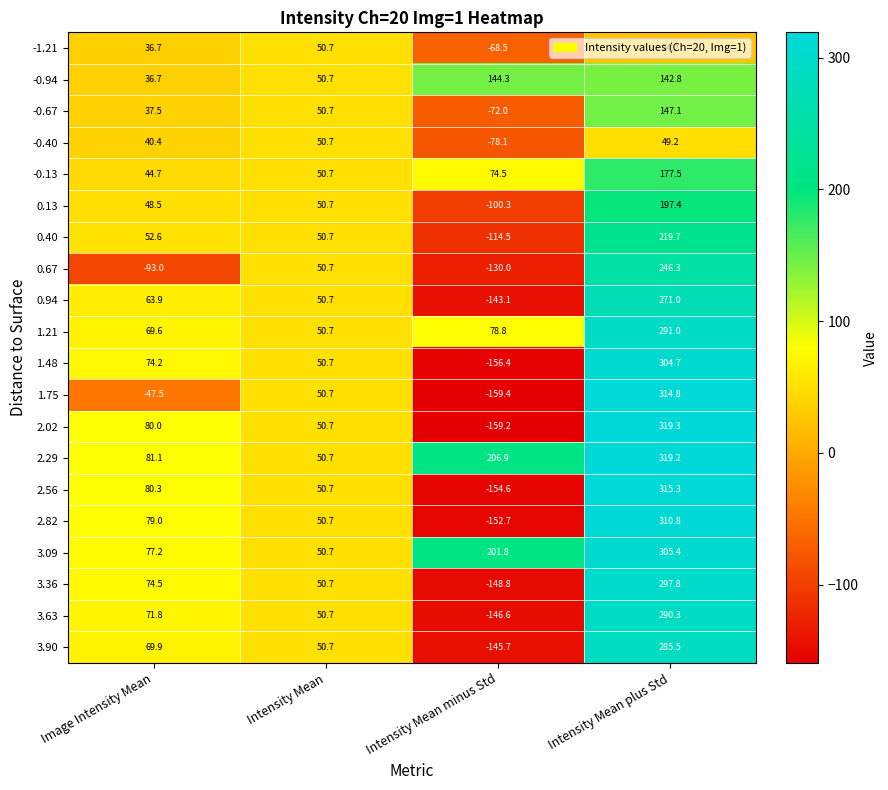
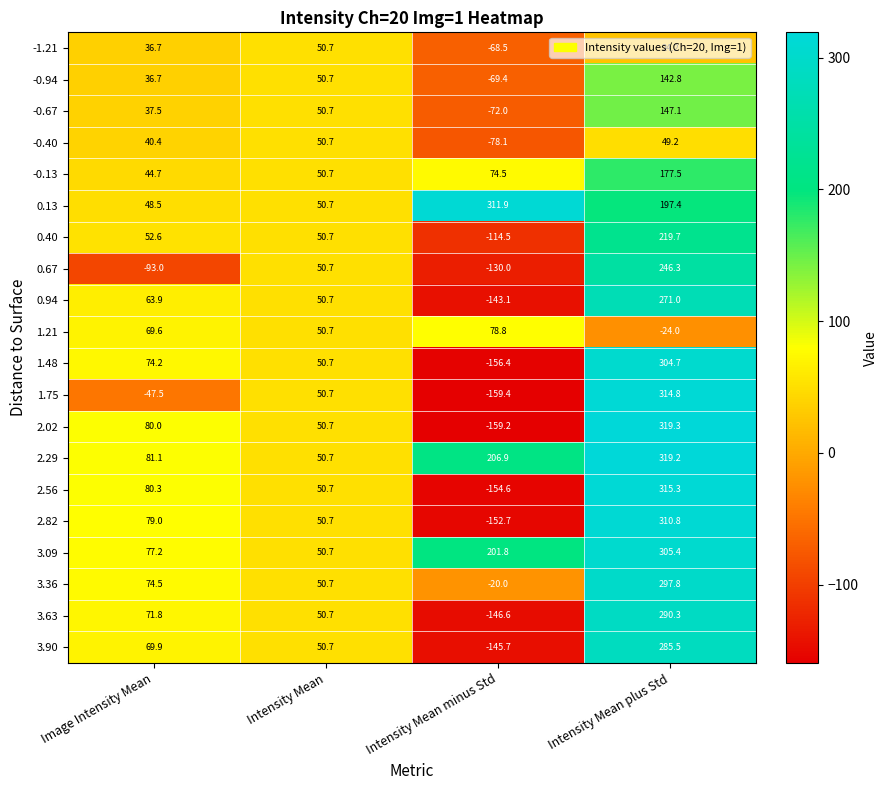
-0.94, Intensity Mean minus Std: 144.3 -> -69.4
0.13, Intensity Mean minus Std: -100.3 -> 311.9
1.21, Intensity Mean plus Std: 291.0 -> -24.0
3.36, Intensity Mean minus Std: -148.8 -> -20.0
